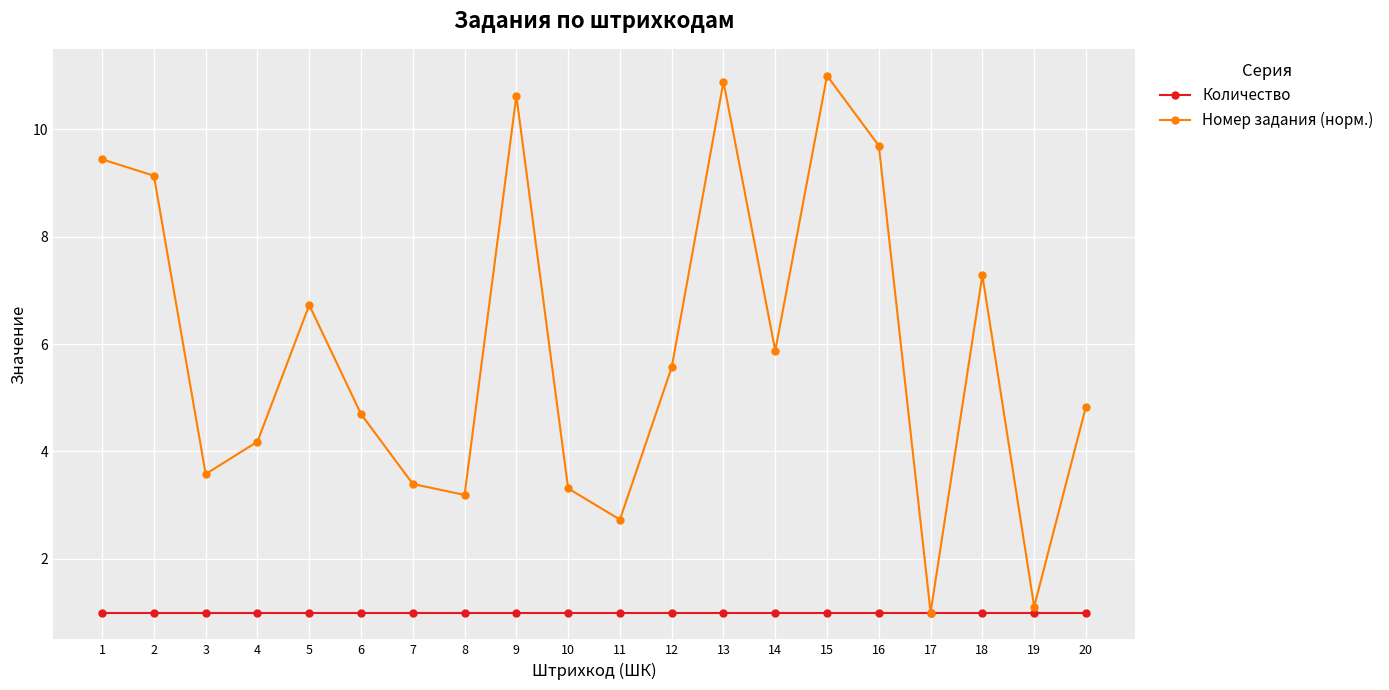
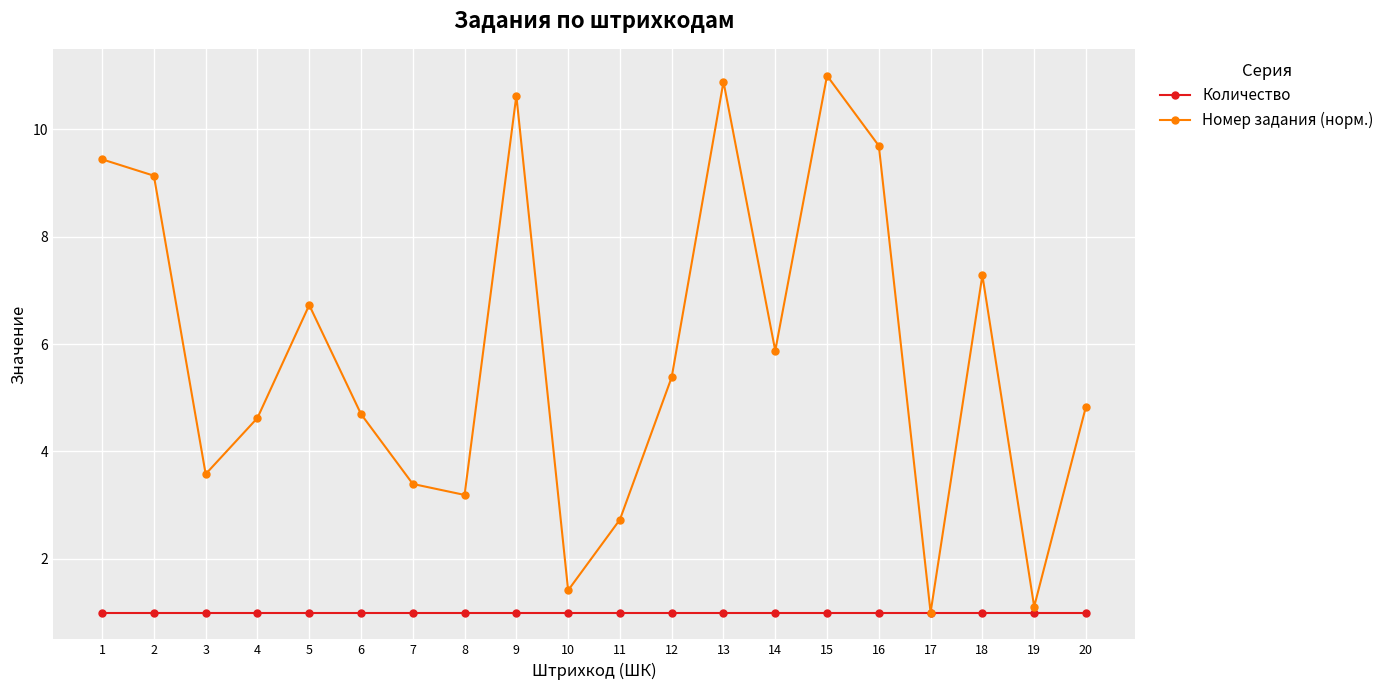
Номер задания (норм.), 4: 4.2 -> 4.6
Номер задания (норм.), 10: 3.3 -> 1.4
Номер задания (норм.), 12: 5.6 -> 5.4
